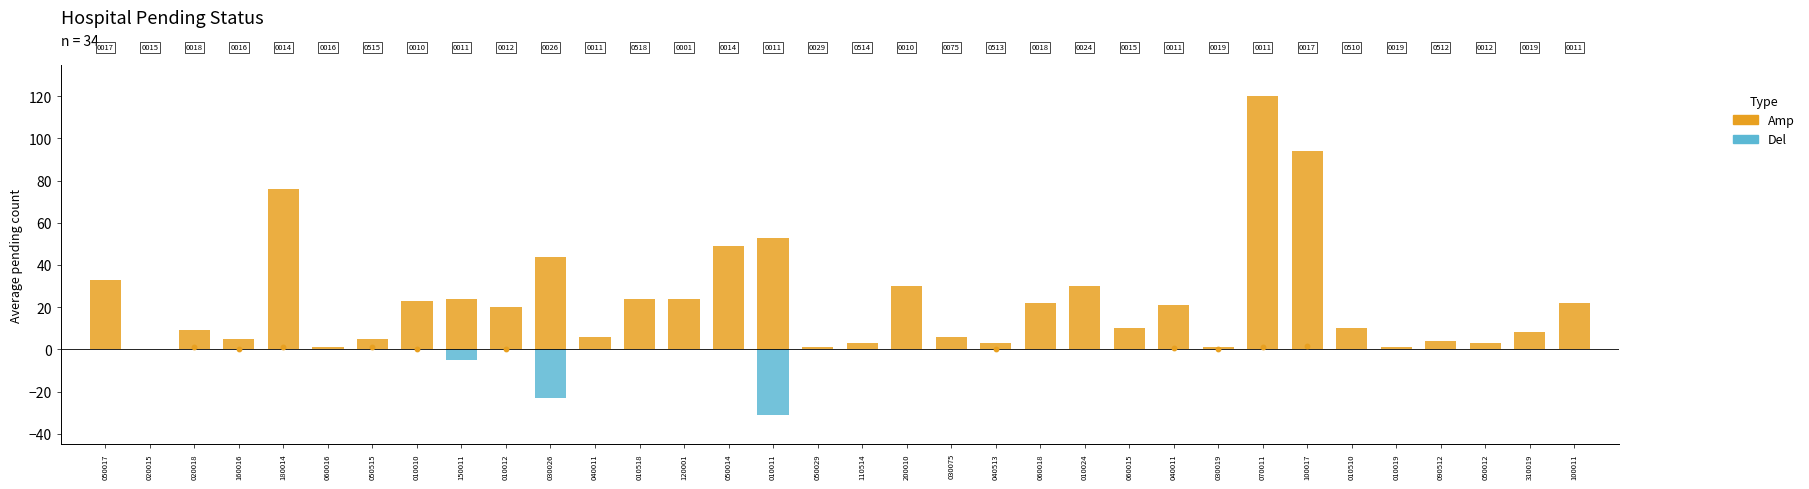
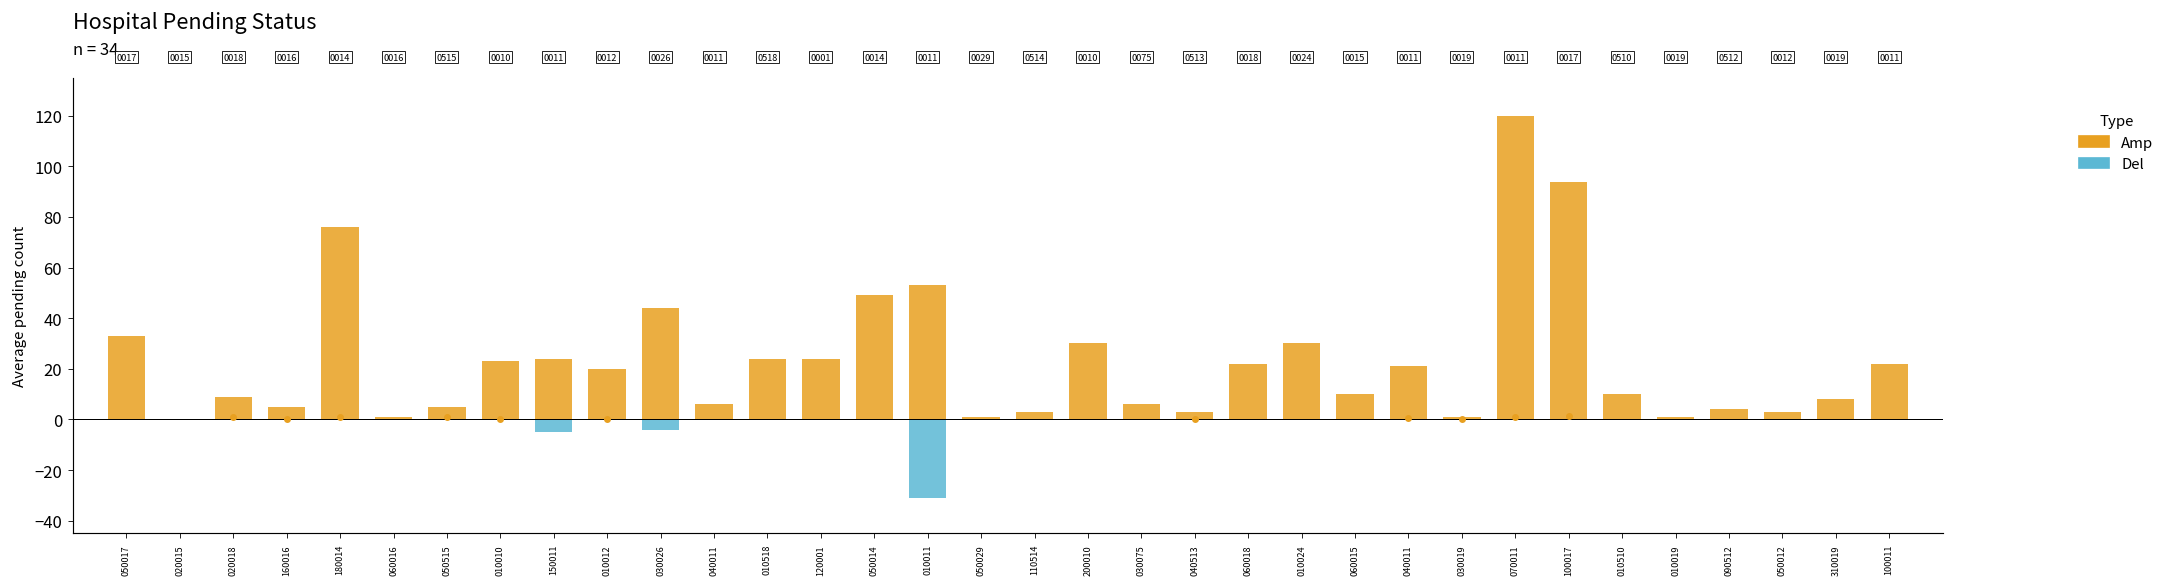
Del, 030026: -23 -> -4
